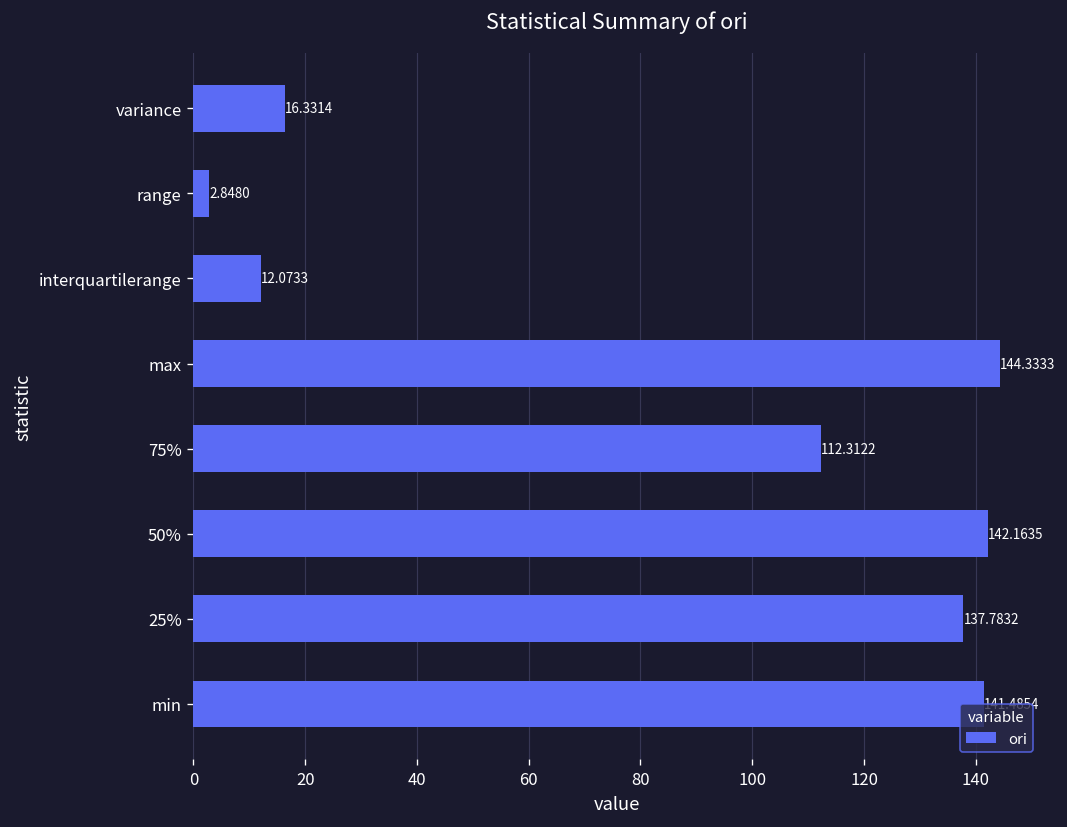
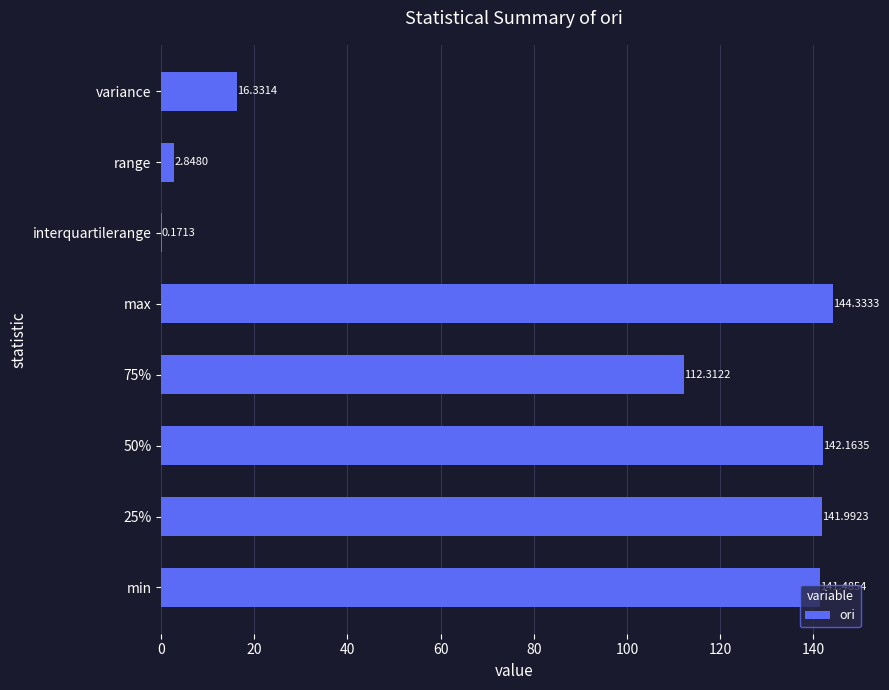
interquartilerange: 12.0733 -> 0.1713
25%: 137.7832 -> 141.9923
